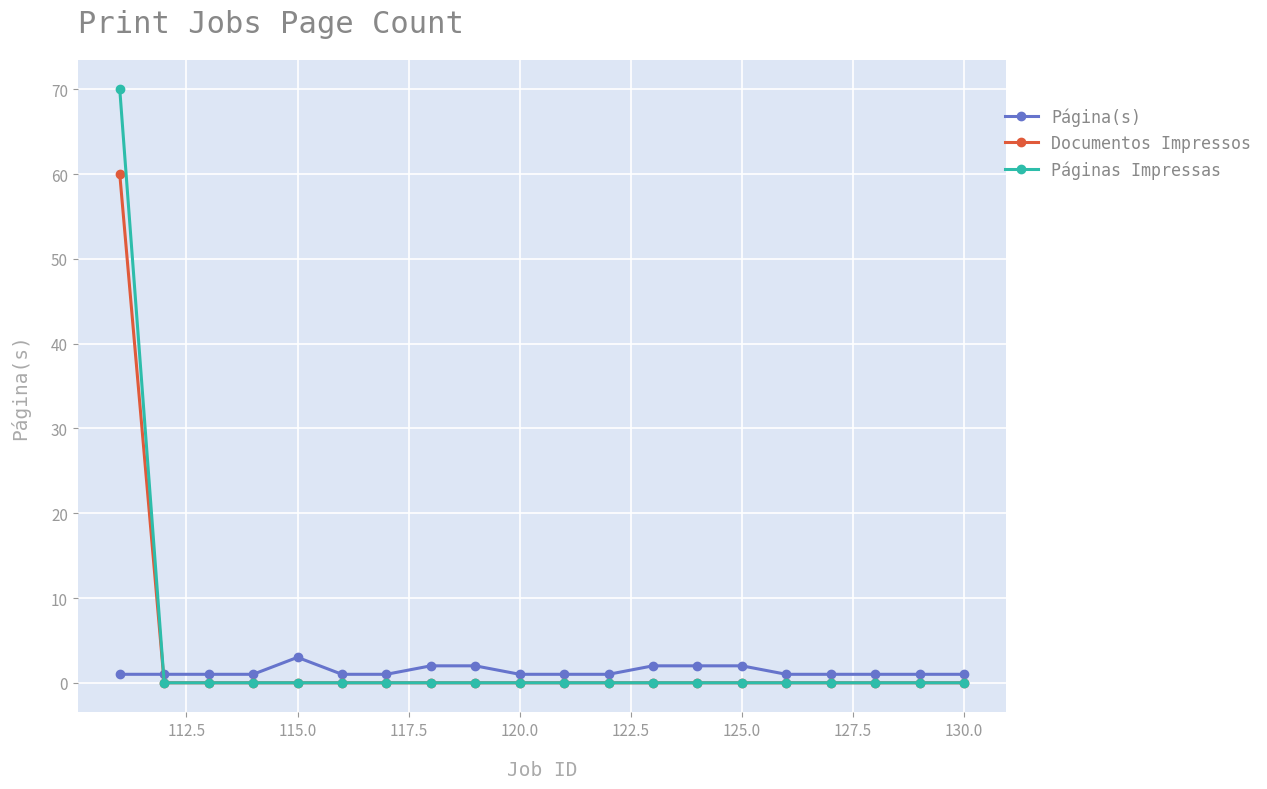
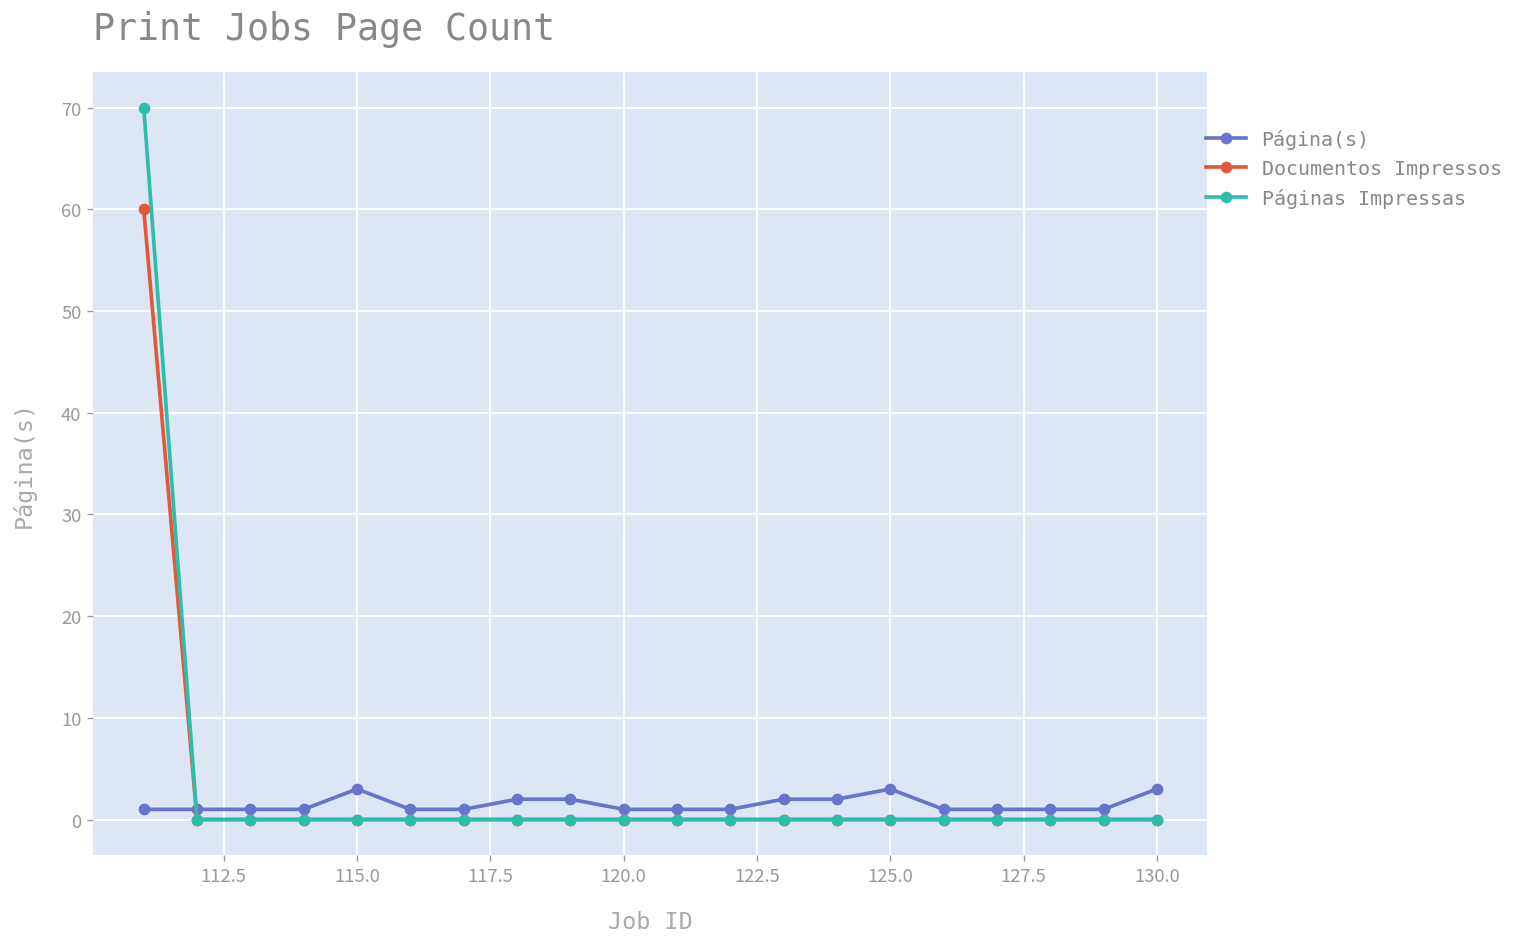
Página(s), 125.0: 2 -> 3
Página(s), 130.0: 1 -> 3
